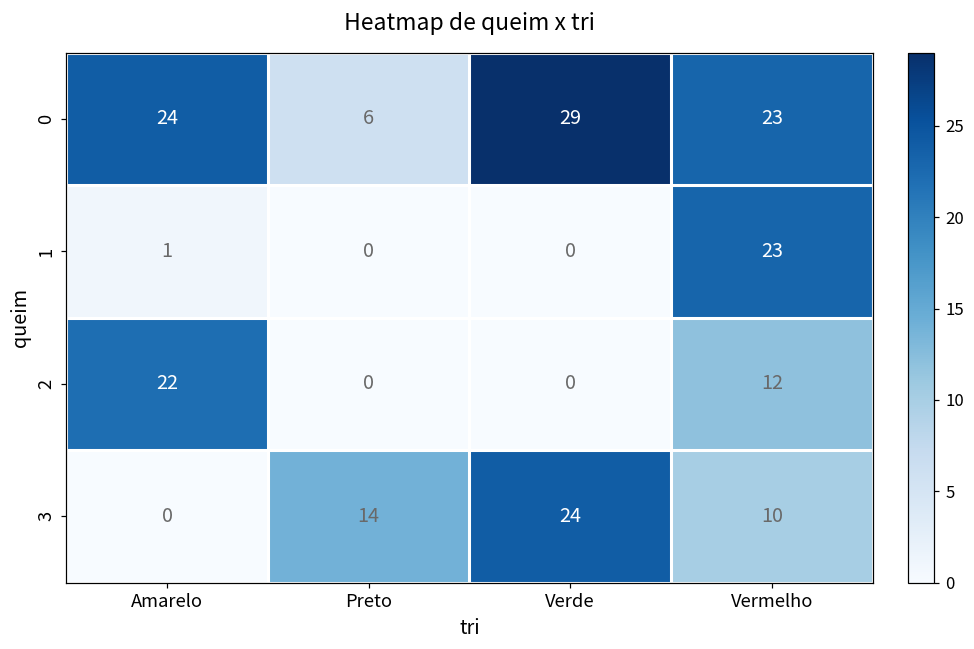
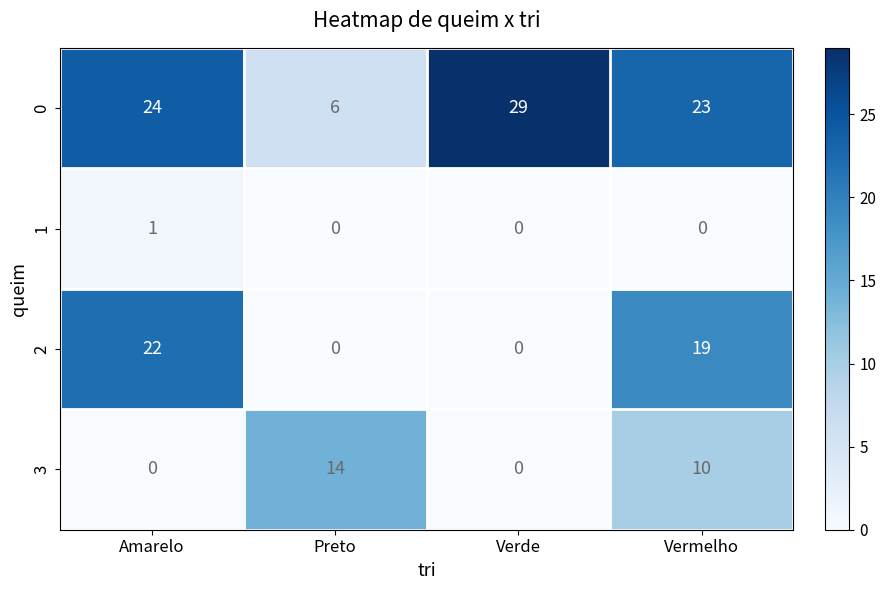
1, Vermelho: 23 -> 0
2, Vermelho: 12 -> 19
3, Verde: 24 -> 0
